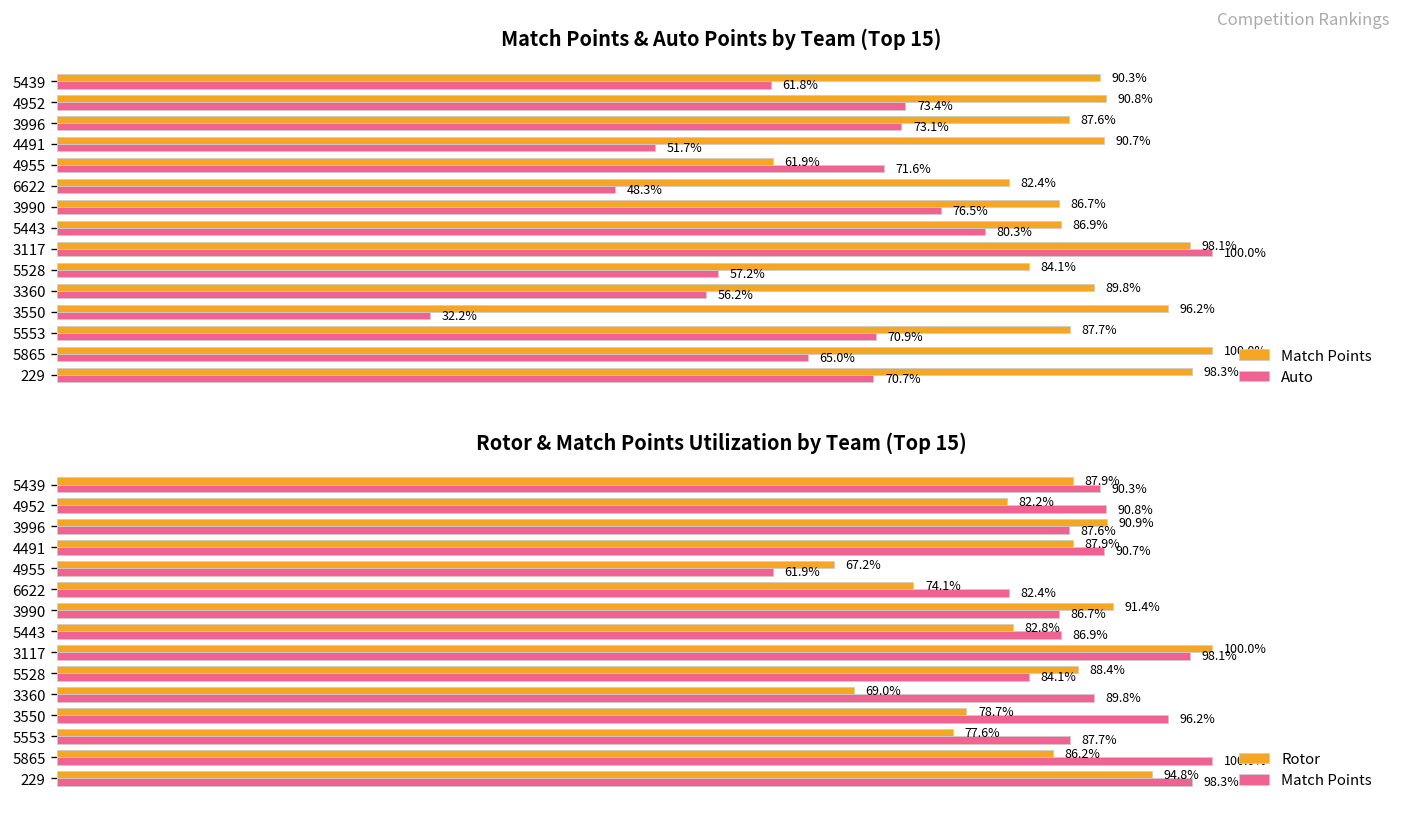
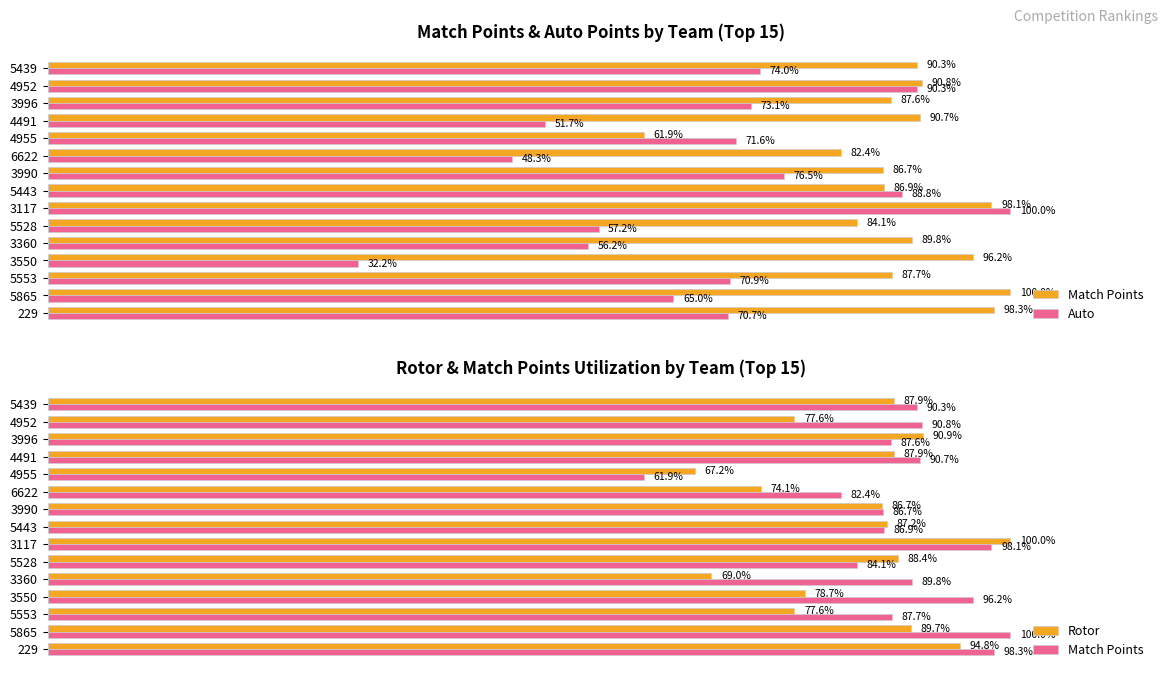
Match Points & Auto Points by Team (Top 15), Auto, 5439: 61.8% -> 74.0%
Match Points & Auto Points by Team (Top 15), Auto, 4952: 73.4% -> 90.3%
Match Points & Auto Points by Team (Top 15), Auto, 5443: 80.3% -> 88.8%
Rotor & Match Points Utilization by Team (Top 15), Rotor, 4952: 82.2% -> 77.6%
Rotor & Match Points Utilization by Team (Top 15), Rotor, 3990: 91.4% -> 86.7%
Rotor & Match Points Utilization by Team (Top 15), Rotor, 5443: 82.8% -> 87.2%
Rotor & Match Points Utilization by Team (Top 15), Rotor, 5865: 86.2% -> 89.7%
